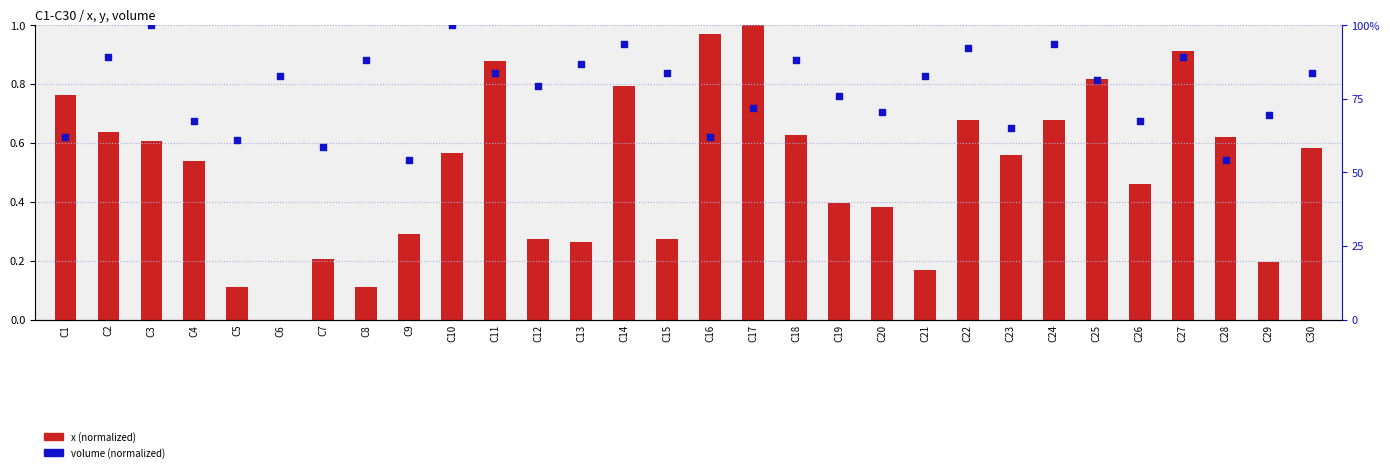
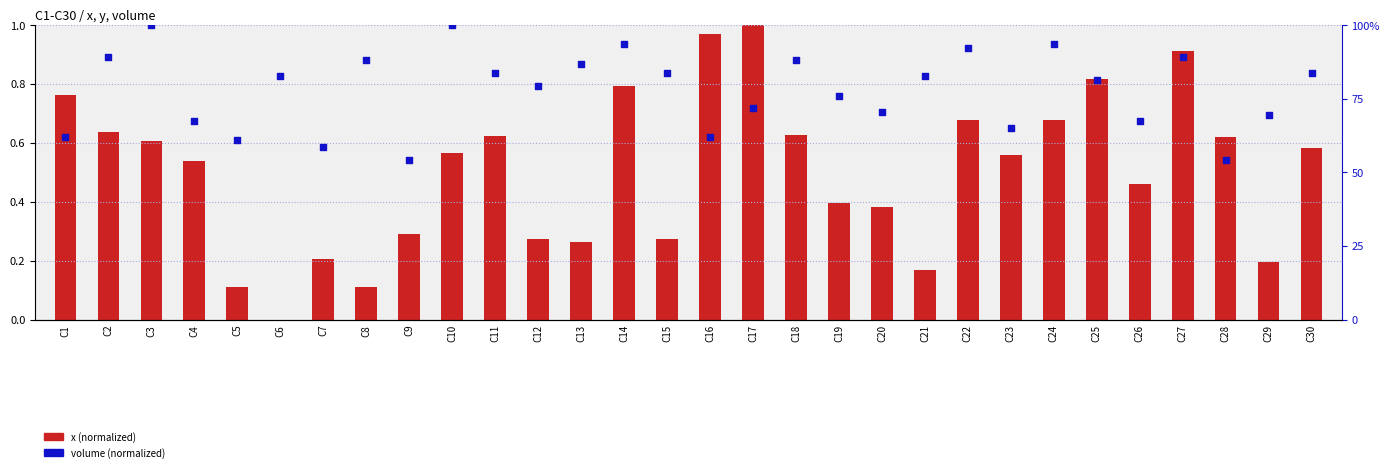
x (normalized), C11: 0.88 -> 0.62
